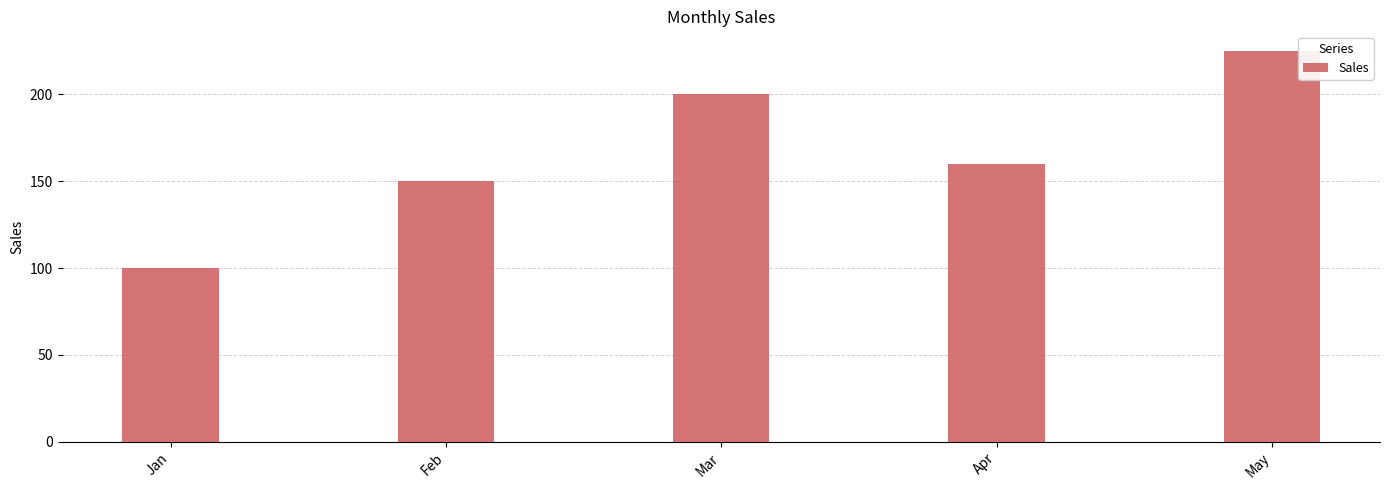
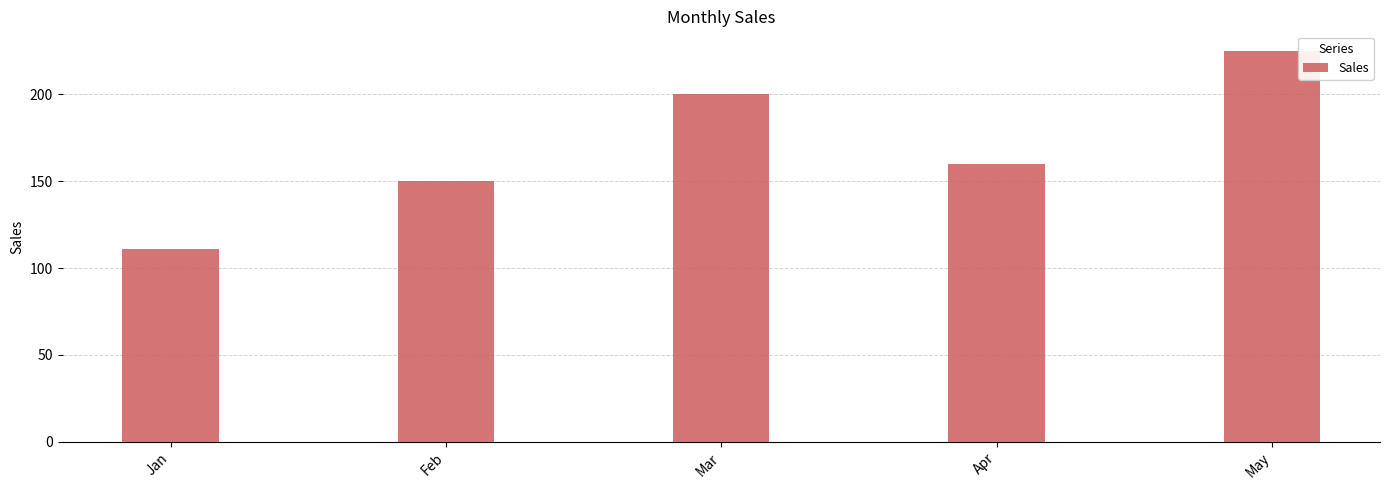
Jan: 100 -> 111
